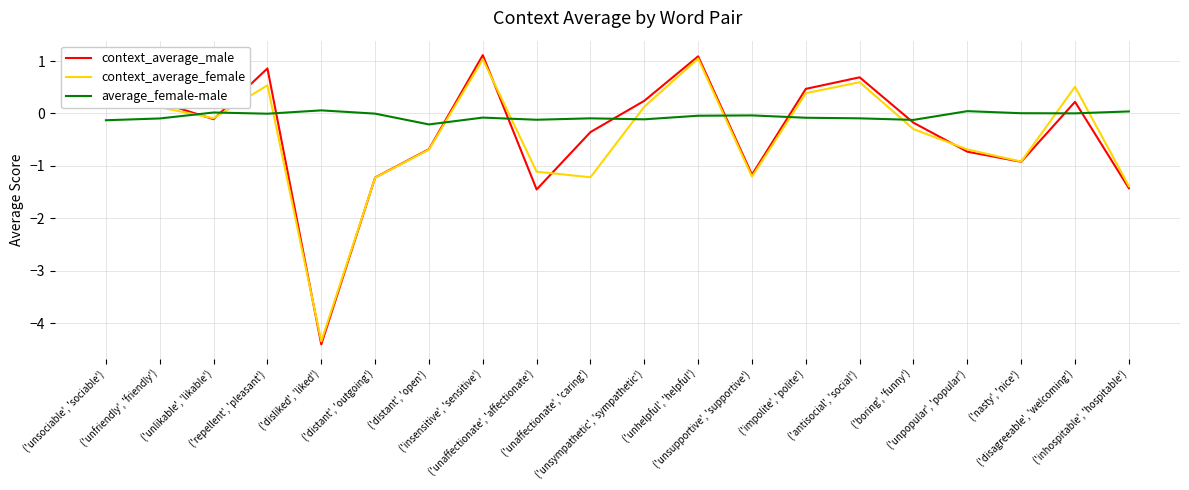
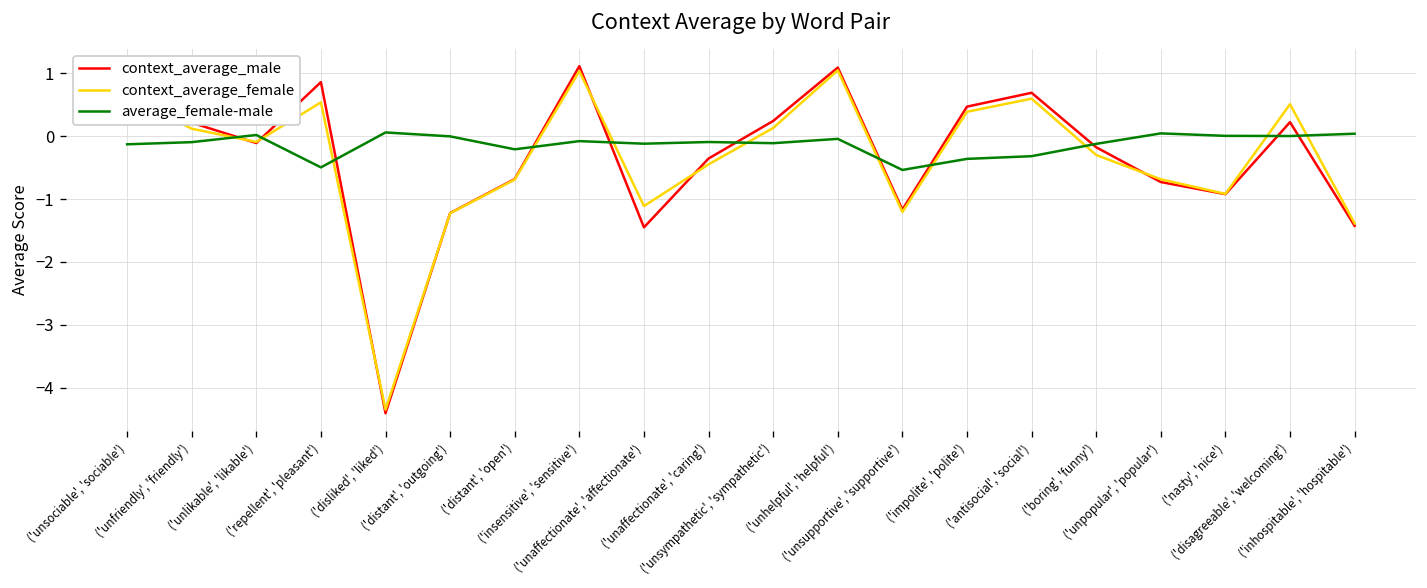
average_female-male, ('repellent', 'pleasant'): 0.0 -> -0.5
context_average_female, ('unaffectionate', 'caring'): -1.2 -> -0.4
average_female-male, ('unsupportive', 'supportive'): 0.0 -> -0.5
average_female-male, ('impolite', 'polite'): -0.1 -> -0.4
average_female-male, ('antisocial', 'social'): -0.1 -> -0.3
